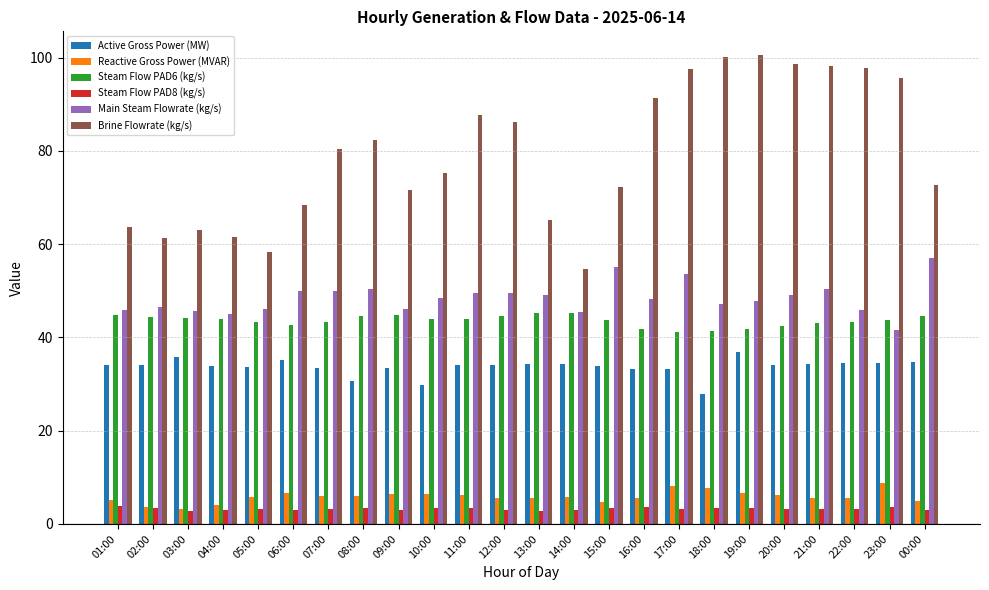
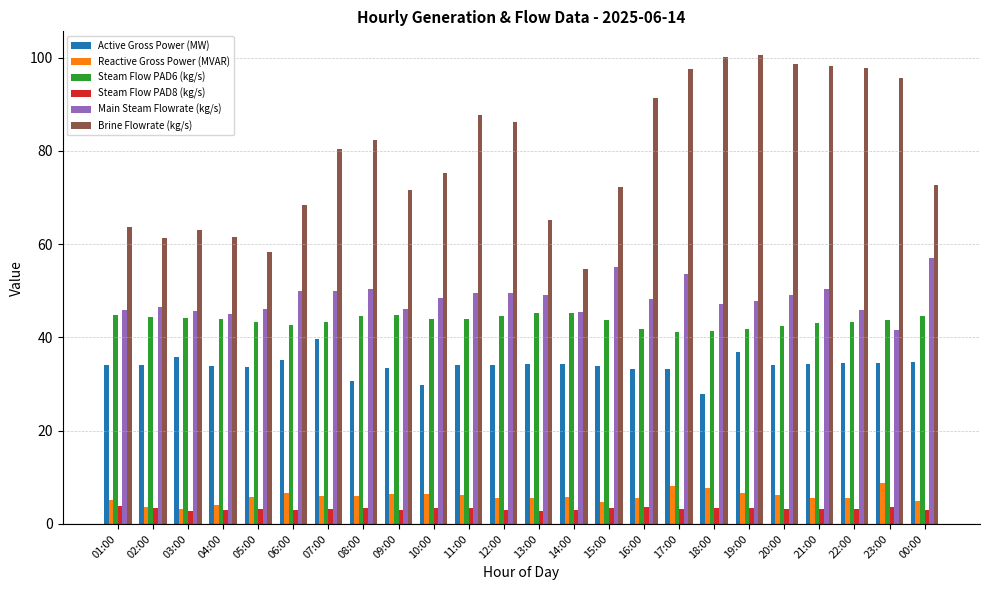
Active Gross Power (MW), 07:00: 34 -> 40
